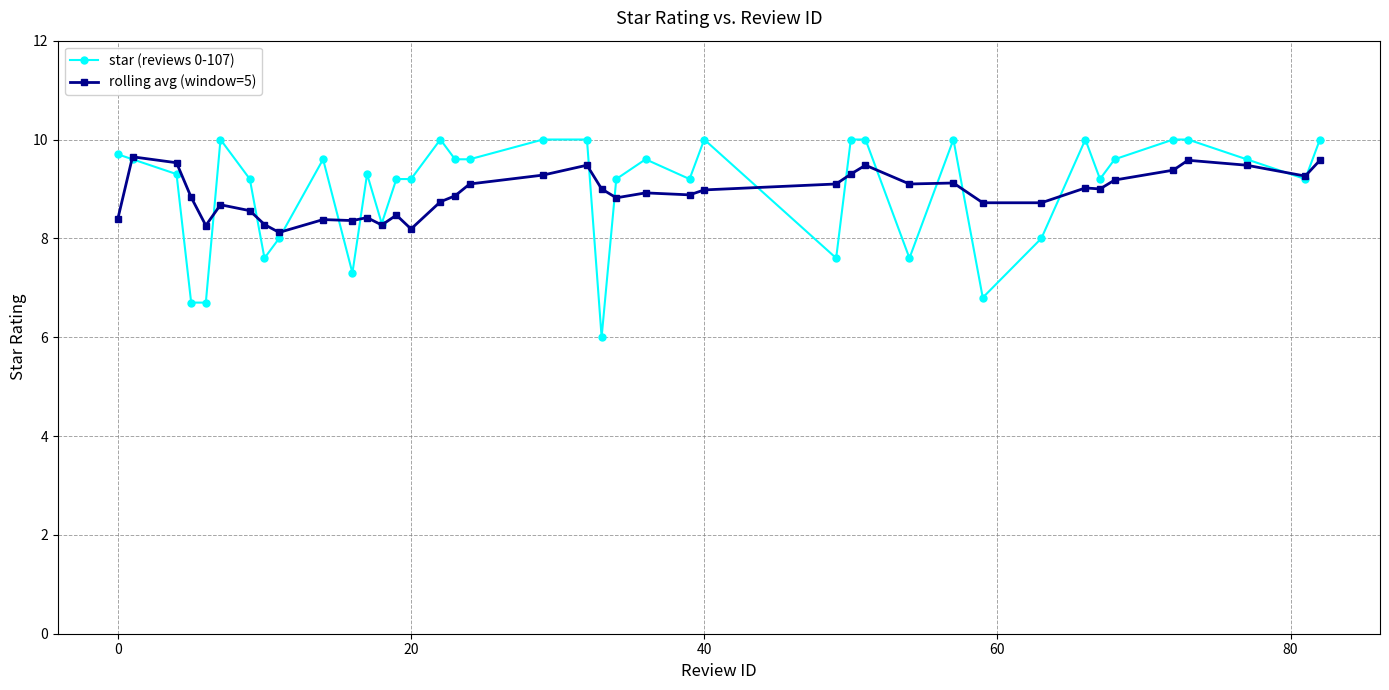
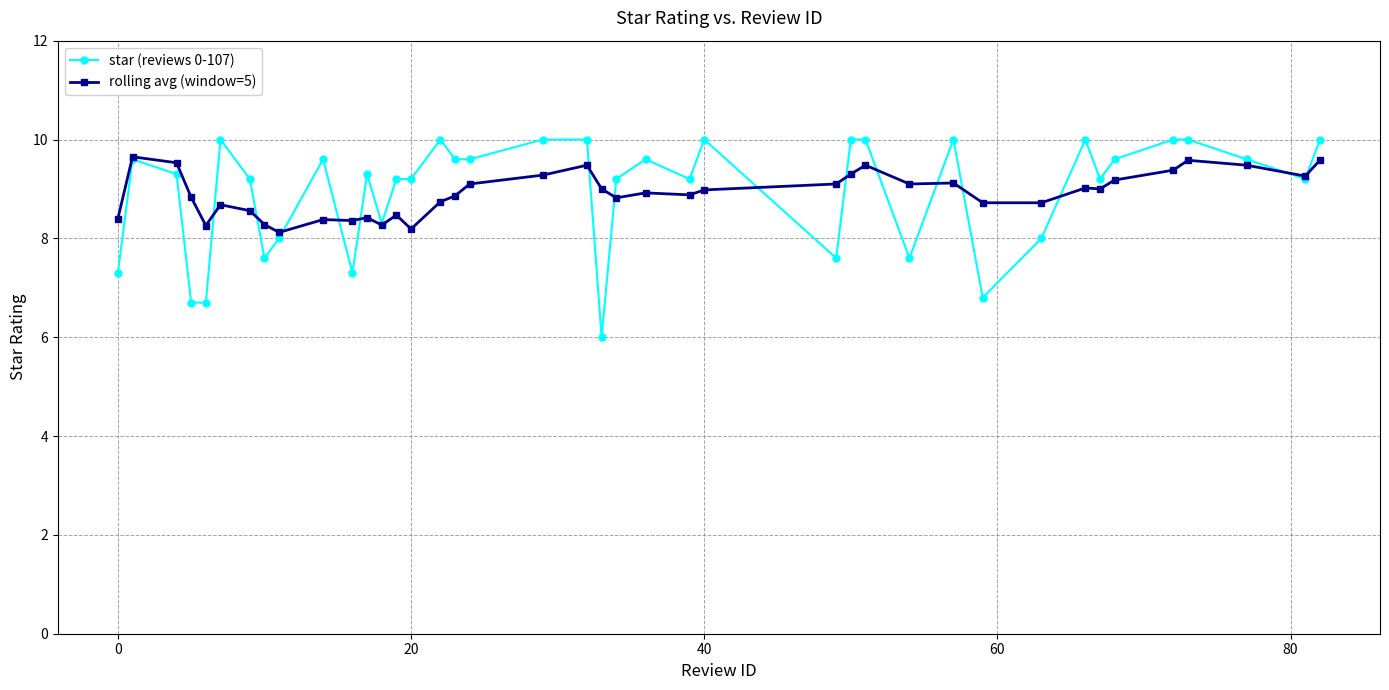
star (reviews 0-107), 0: 9.7 -> 7.3
